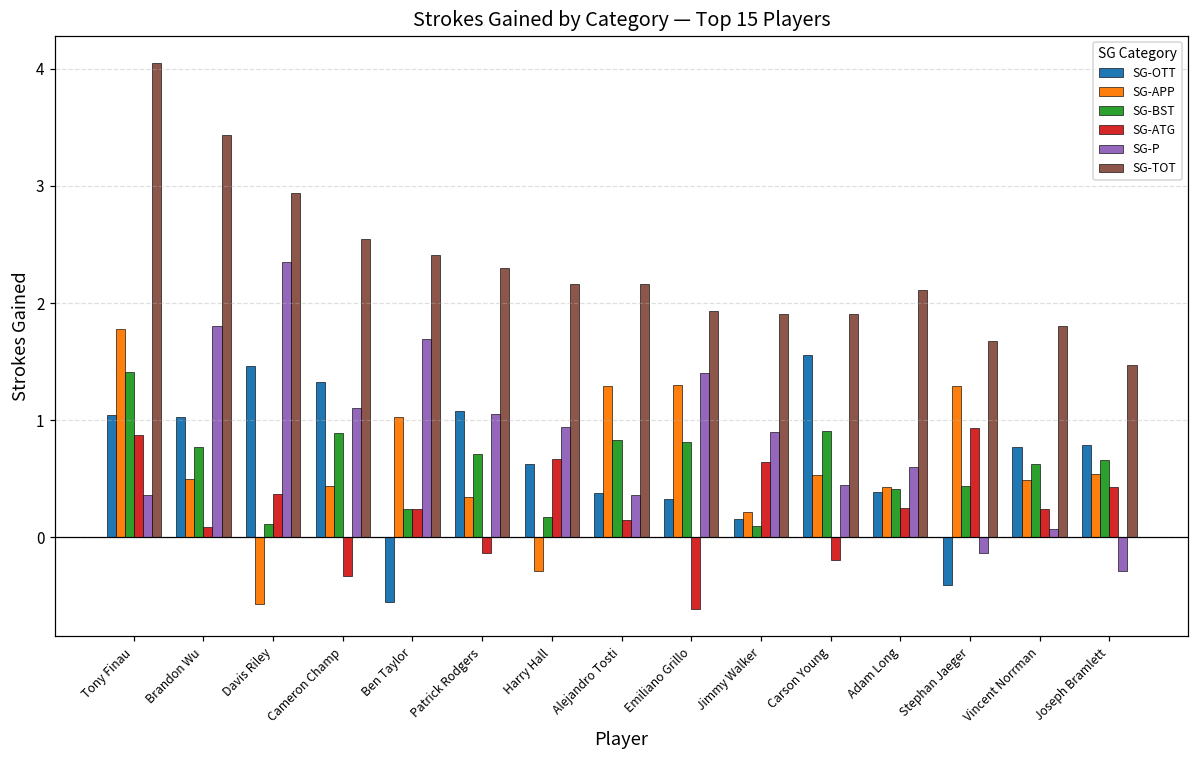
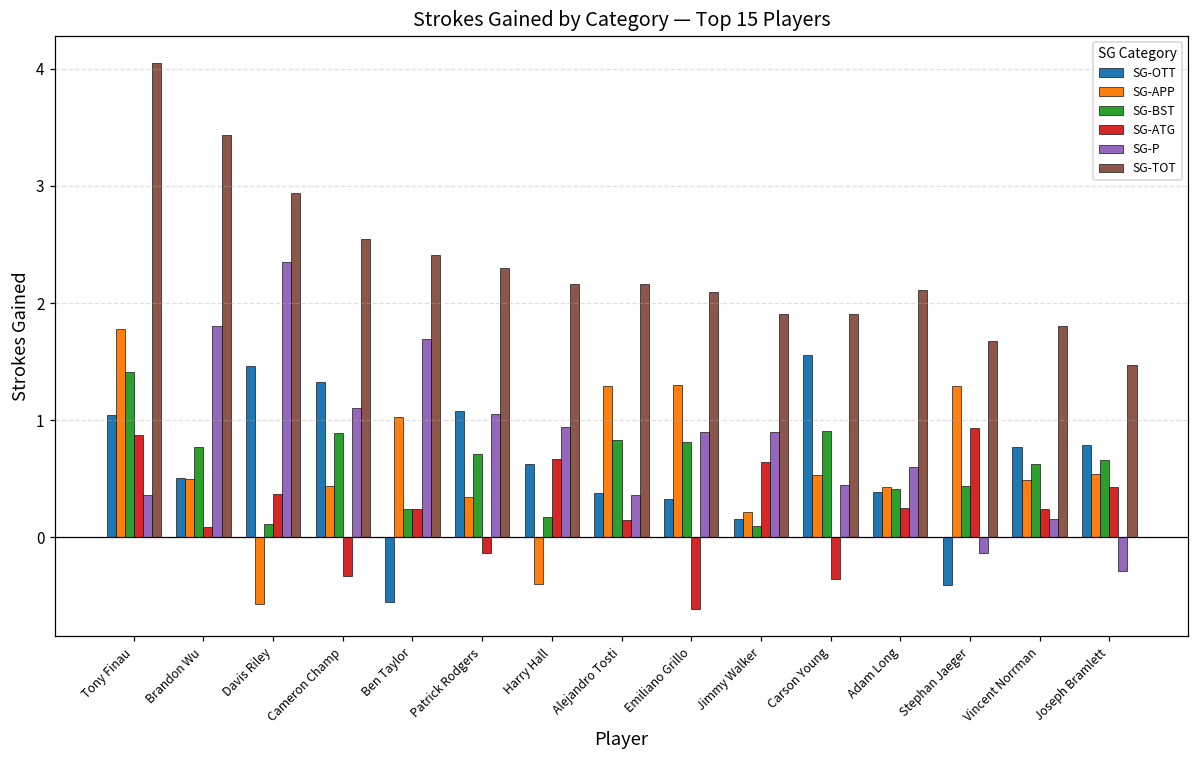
SG-OTT, Brandon Wu: 1.03 -> 0.51
SG-APP, Harry Hall: -0.29 -> -0.40
SG-P, Emiliano Grillo: 1.4 -> 0.9
SG-TOT, Emiliano Grillo: 1.93 -> 2.09
SG-ATG, Carson Young: -0.19 -> -0.36
SG-P, Vincent Norrman: 0.07 -> 0.16
